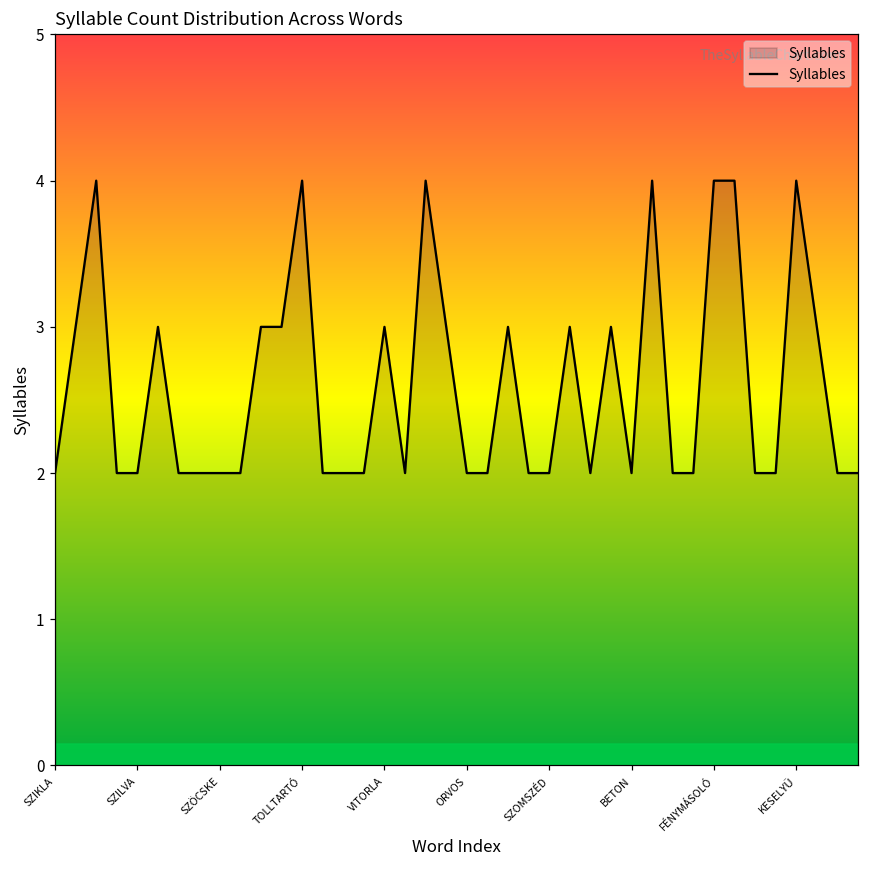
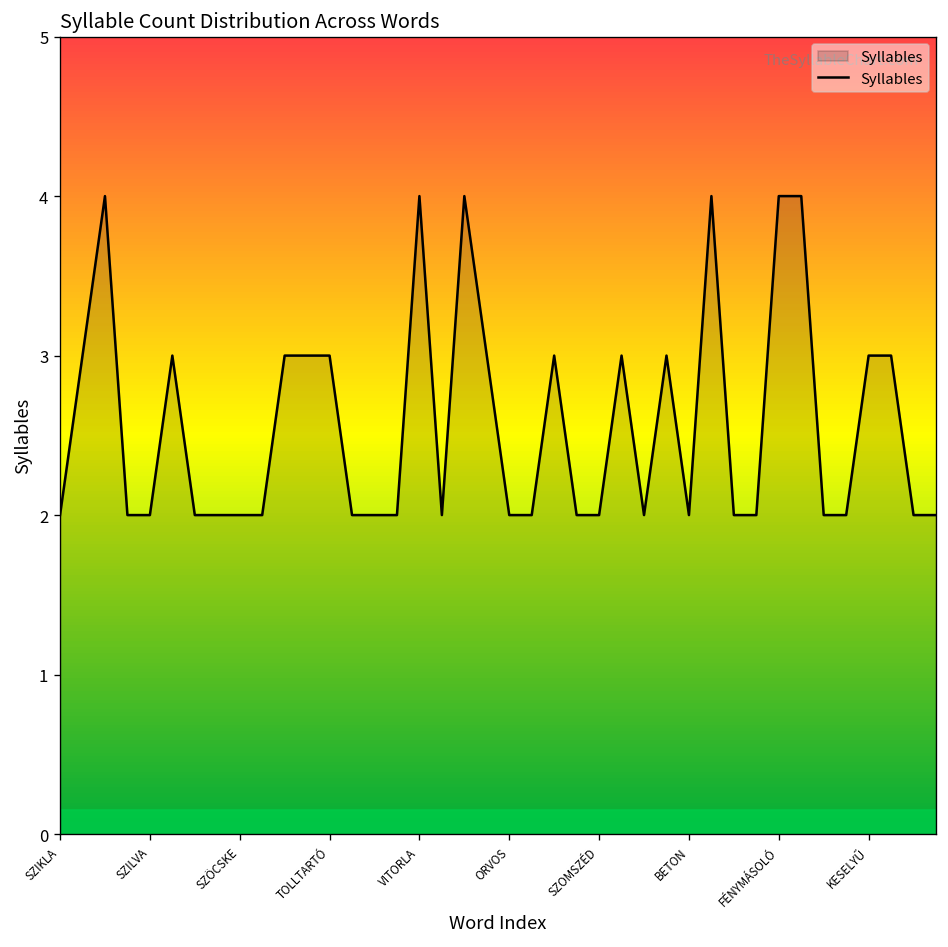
TOLLTARTÓ: 4 -> 3
VITORLA: 3 -> 4
KESELYŰ: 4 -> 3
